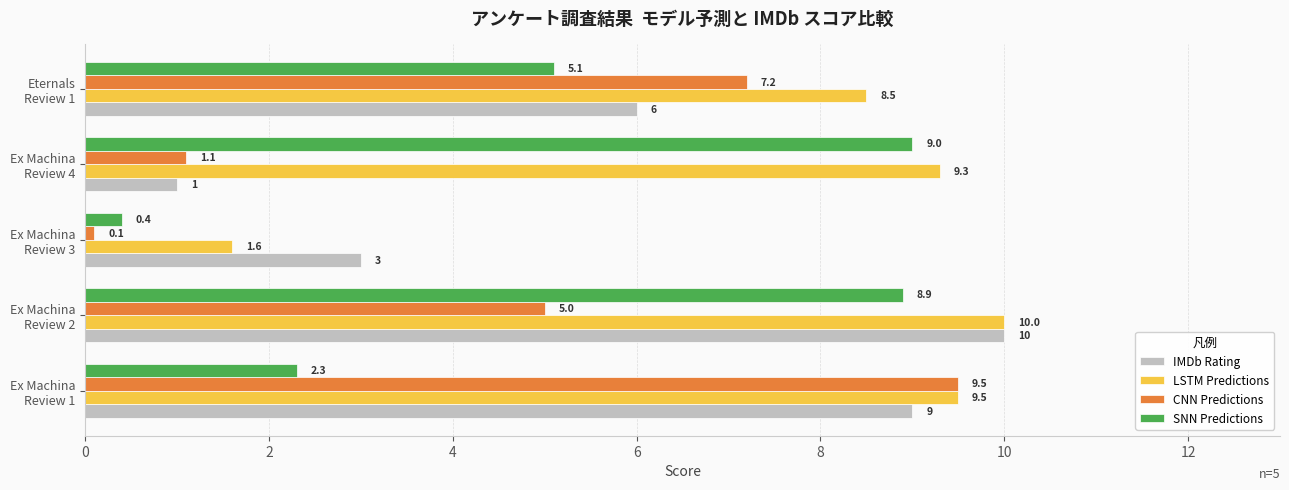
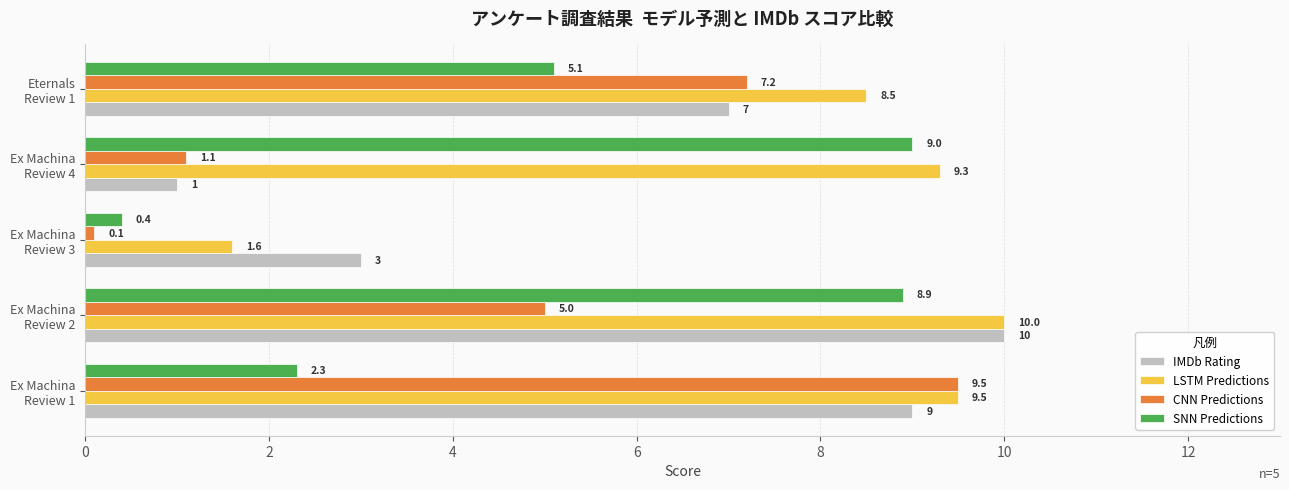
IMDb Rating, Eternals Review 1: 6 -> 7
